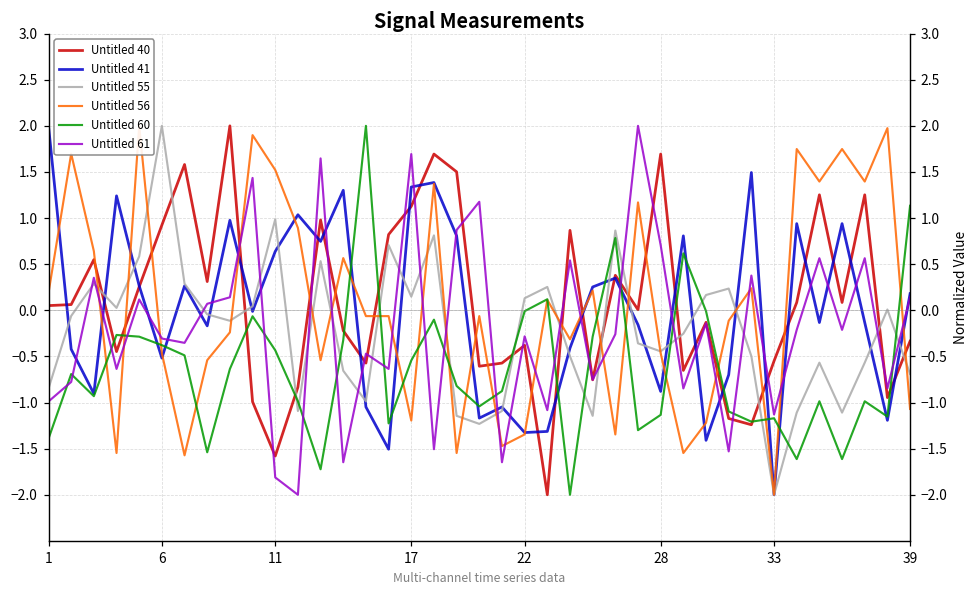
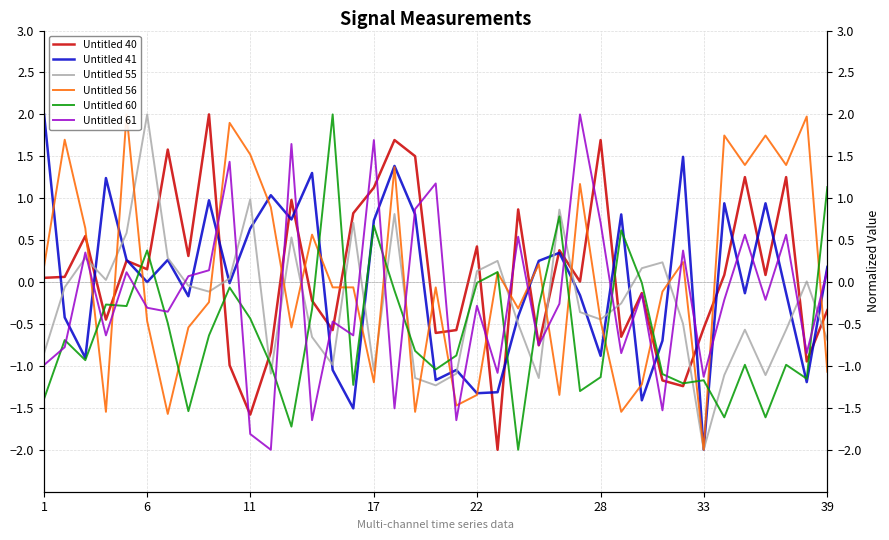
Untitled 40, 6: 0.9 -> 0.2
Untitled 41, 6: -0.5 -> 0.0
Untitled 60, 6: -0.4 -> 0.4
Untitled 41, 17: 1.3 -> 0.7
Untitled 55, 17: 0.1 -> -1.1
Untitled 60, 17: -0.5 -> 0.7
Untitled 40, 22: -0.4 -> 0.4
